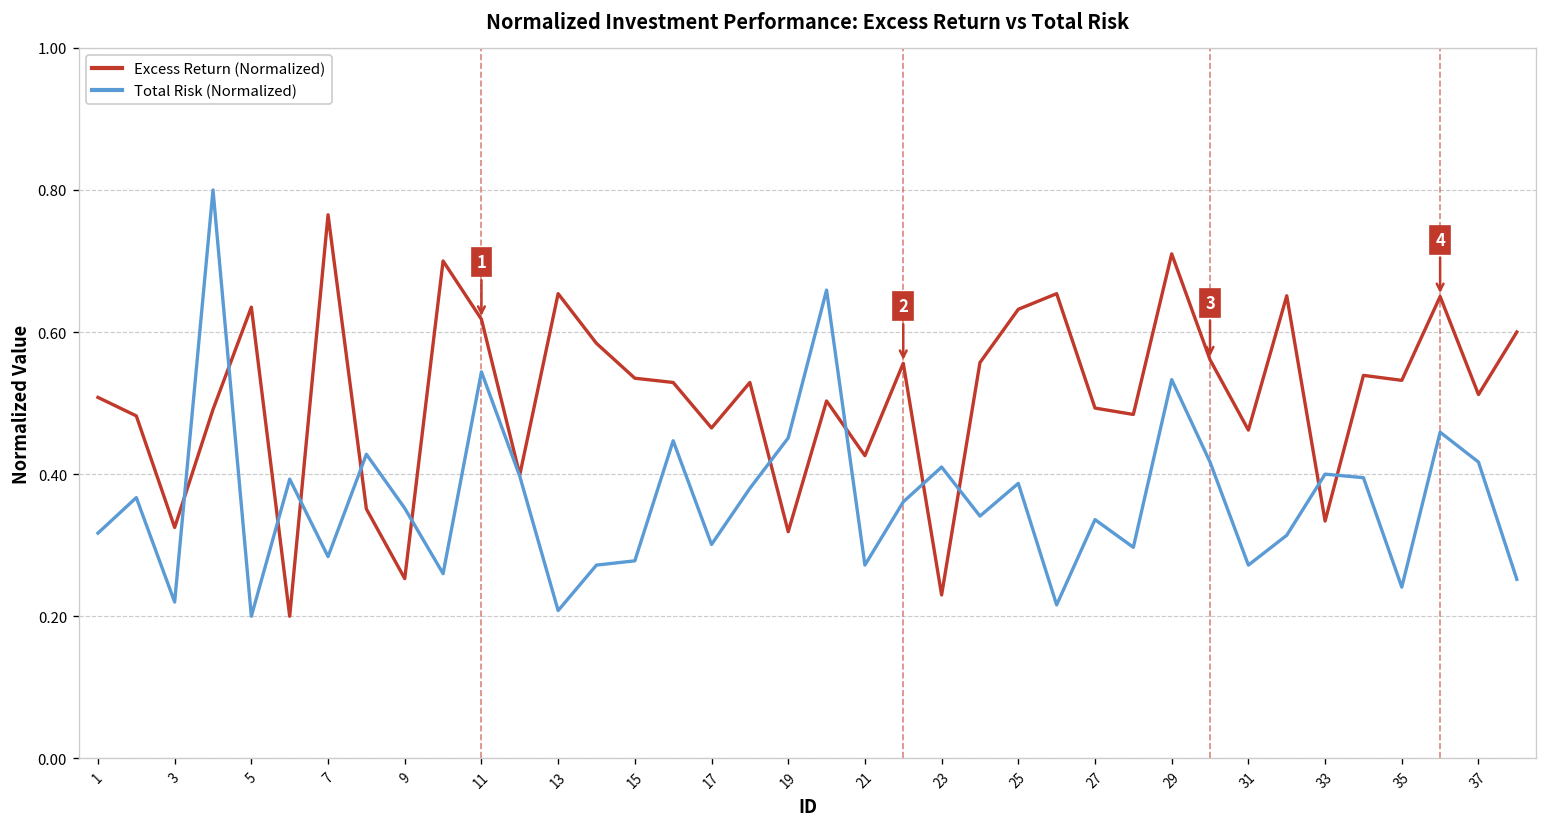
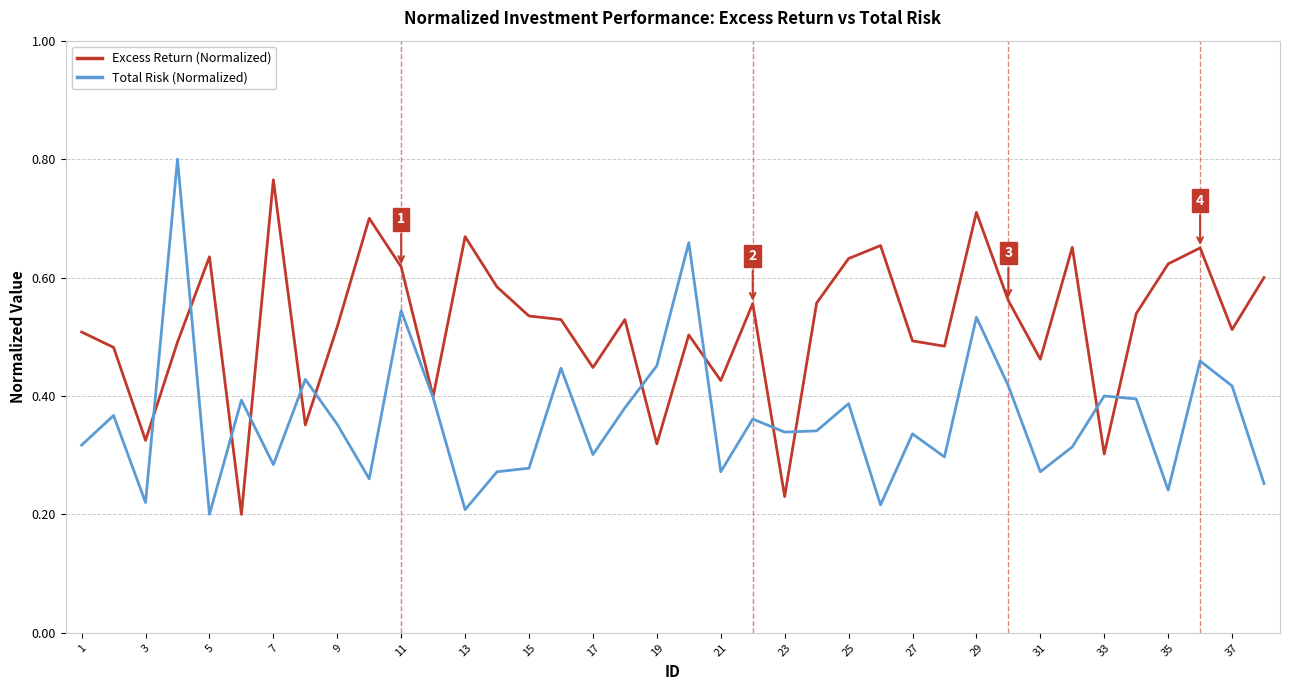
Excess Return (Normalized), 9: 0.25 -> 0.52
Excess Return (Normalized), 13: 0.65 -> 0.67
Excess Return (Normalized), 17: 0.47 -> 0.45
Total Risk (Normalized), 23: 0.41 -> 0.34
Excess Return (Normalized), 33: 0.33 -> 0.30
Excess Return (Normalized), 35: 0.53 -> 0.62
